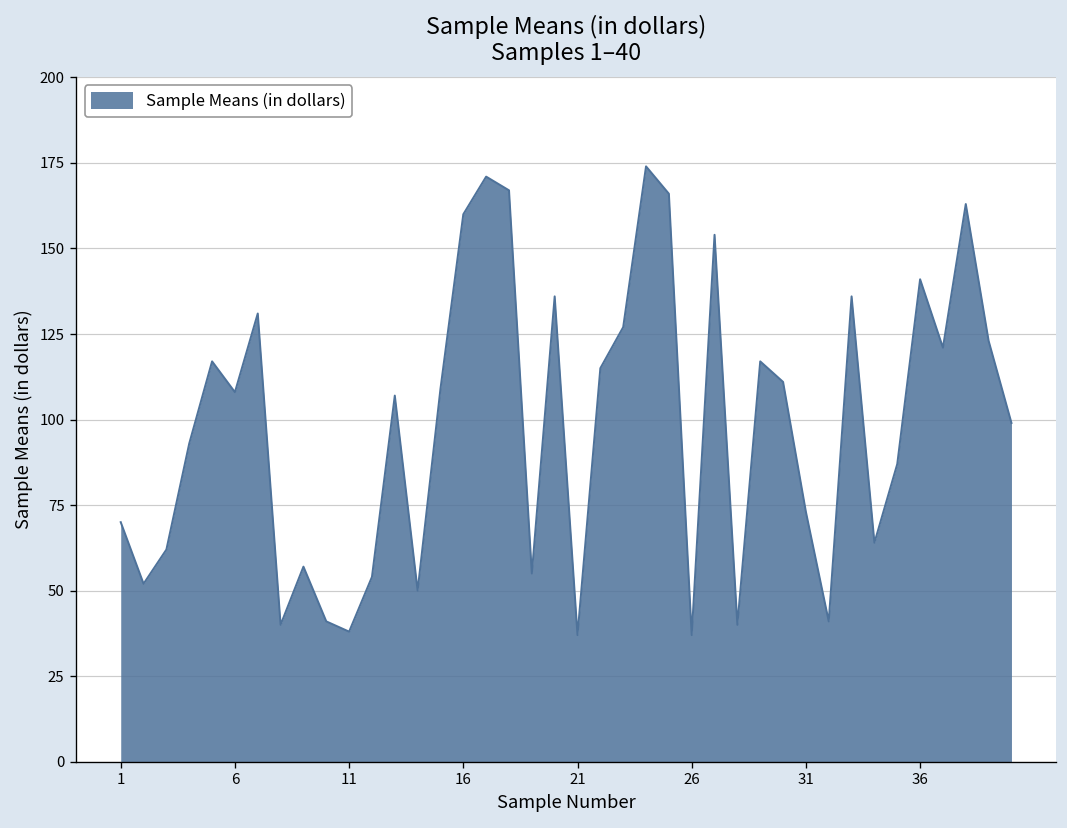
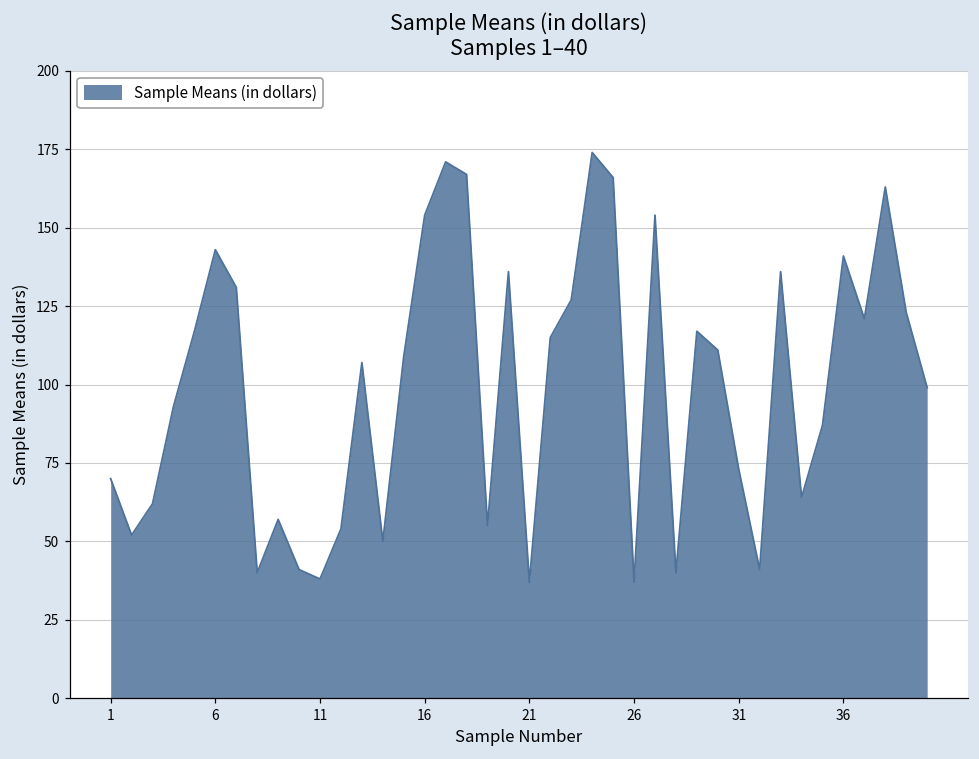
6: 108 -> 143
16: 160 -> 154
